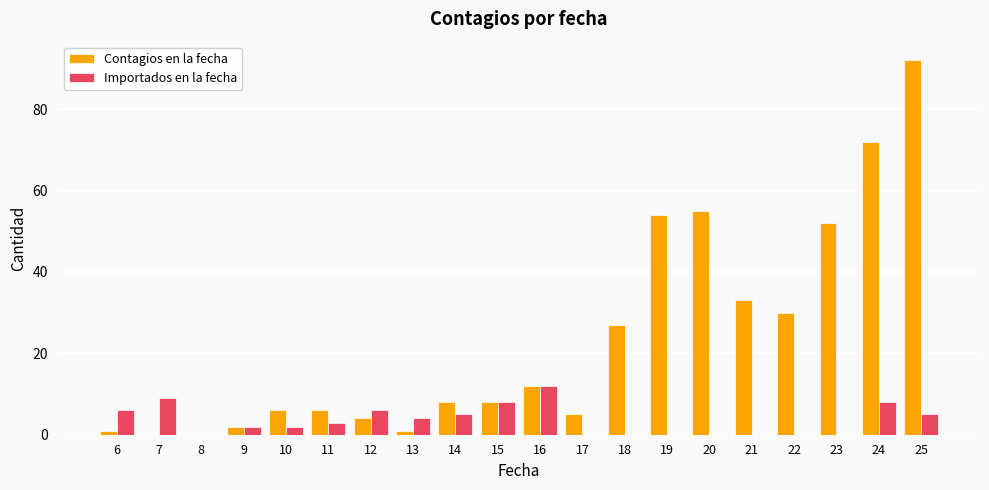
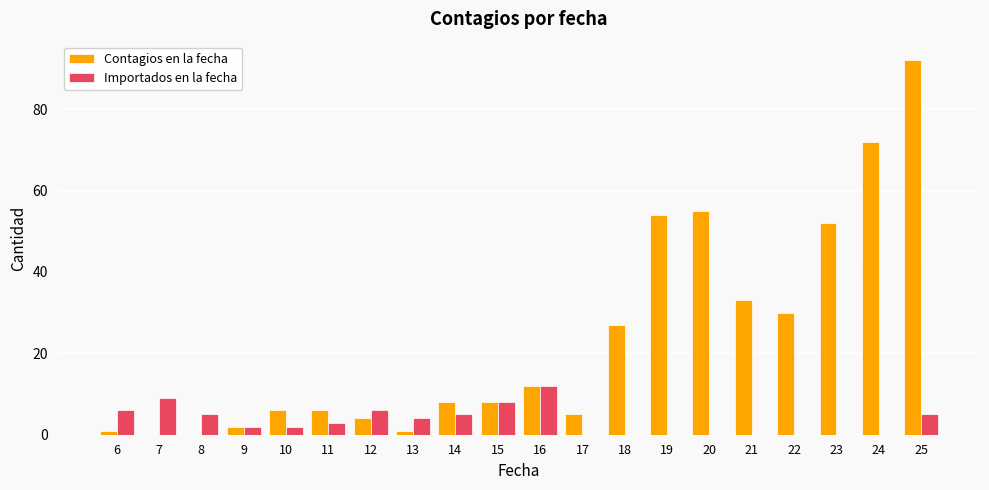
Importados en la fecha, 8: 0 -> 5
Importados en la fecha, 24: 8 -> 0
